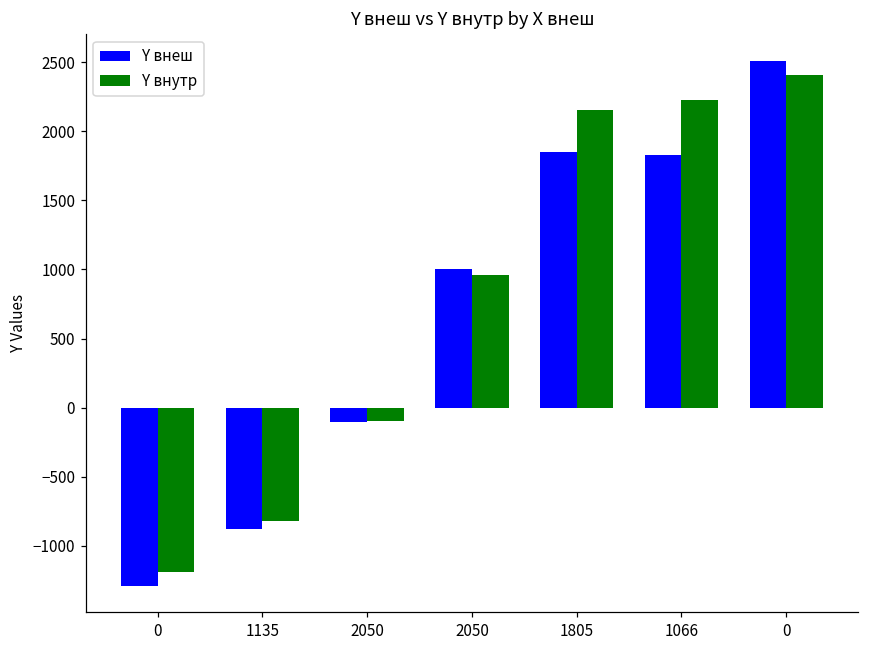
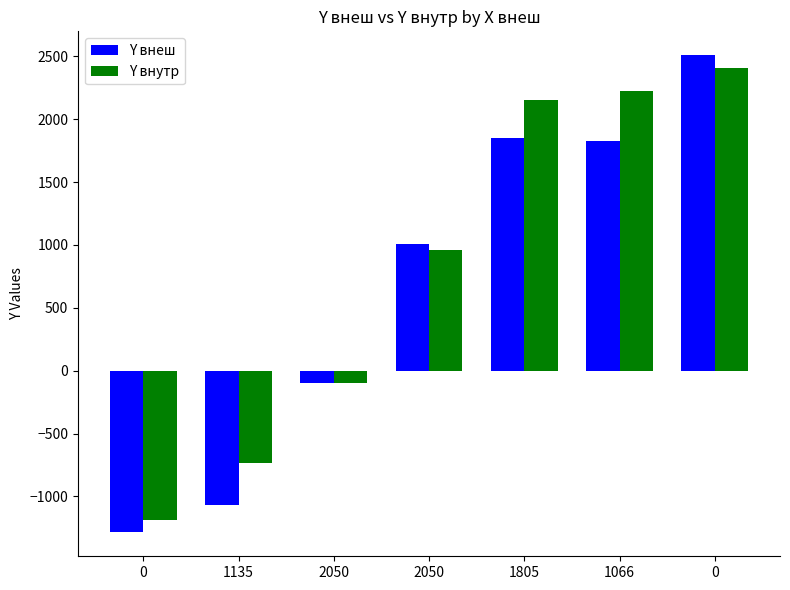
Y внеш, 1135: -880 -> -1070
Y внутр, 1135: -820 -> -730
